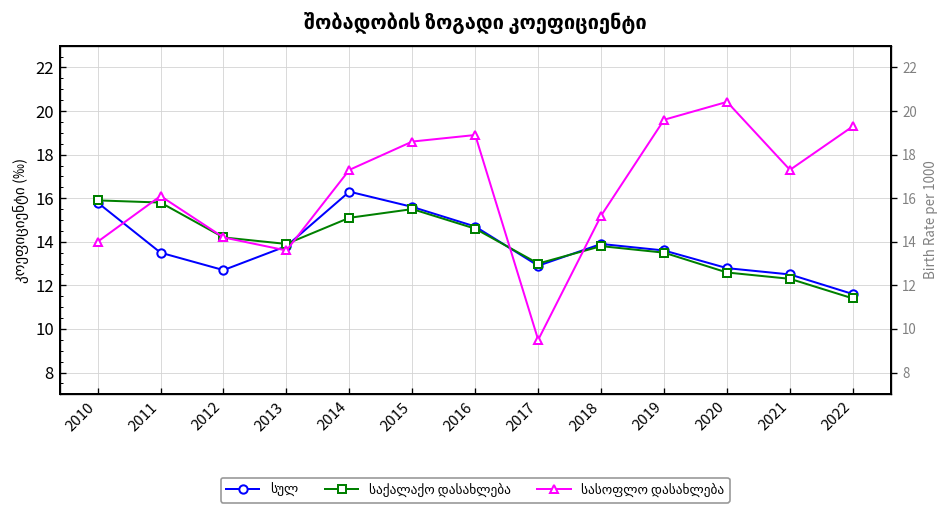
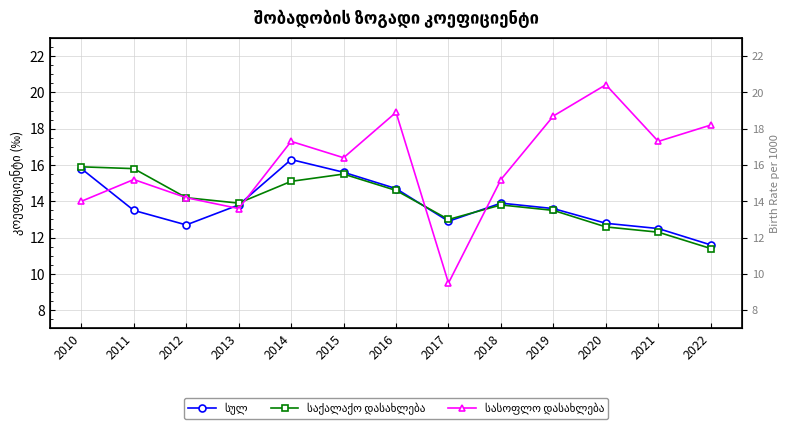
სასოფლო დასახლება, 2011: 16.1 -> 15.2
სასოფლო დასახლება, 2015: 18.6 -> 16.4
სასოფლო დასახლება, 2019: 19.6 -> 18.7
სასოფლო დასახლება, 2022: 19.3 -> 18.2
